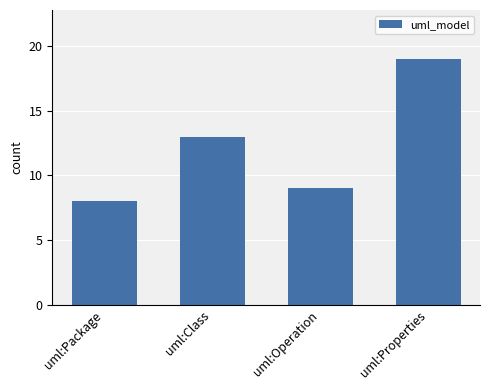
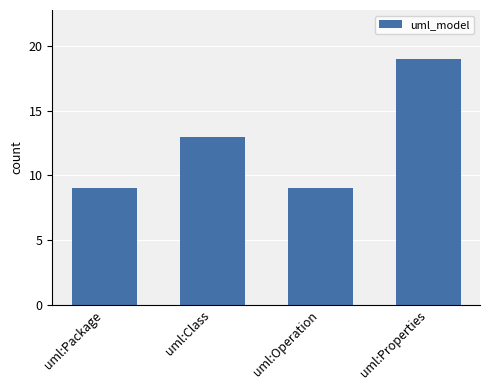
uml:Package: 8 -> 9
